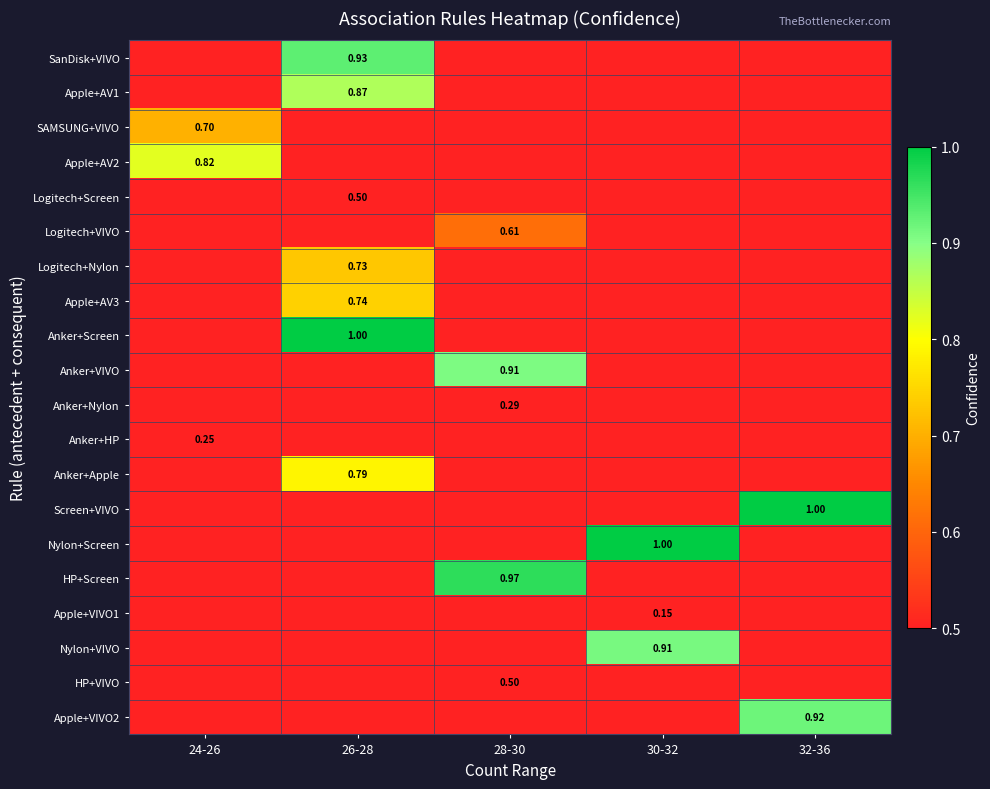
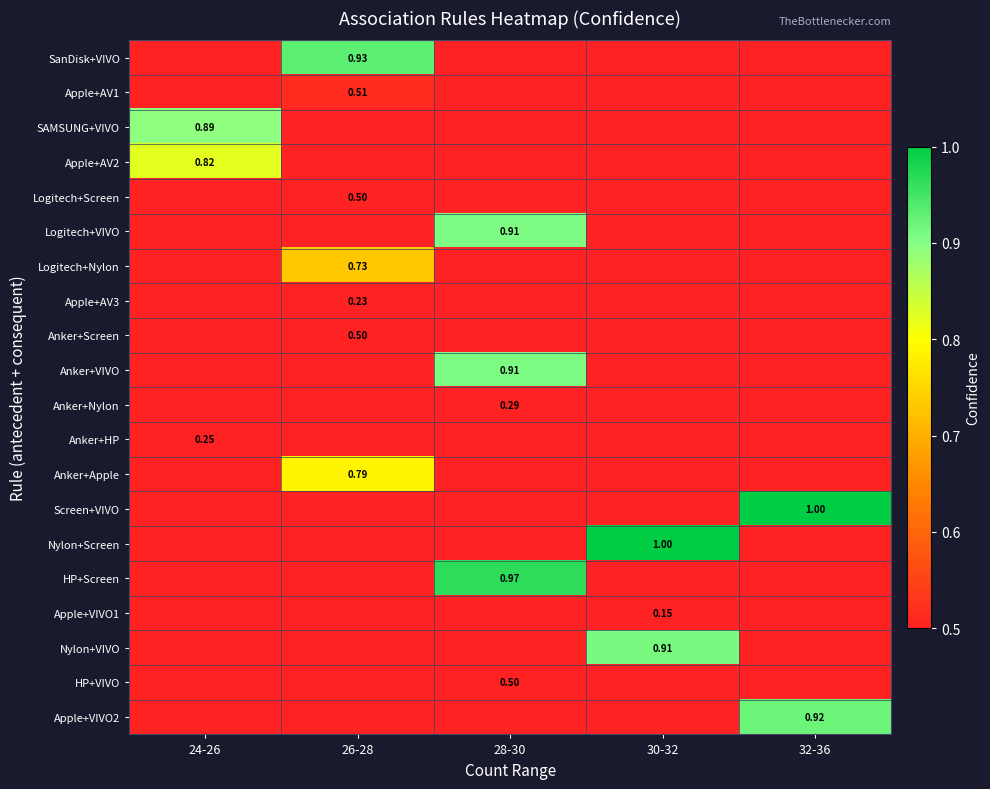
Apple+AV1, 26-28: 0.87 -> 0.51
SAMSUNG+VIVO, 24-26: 0.70 -> 0.89
Logitech+VIVO, 28-30: 0.61 -> 0.91
Apple+AV3, 26-28: 0.74 -> 0.23
Anker+Screen, 26-28: 1.00 -> 0.50
